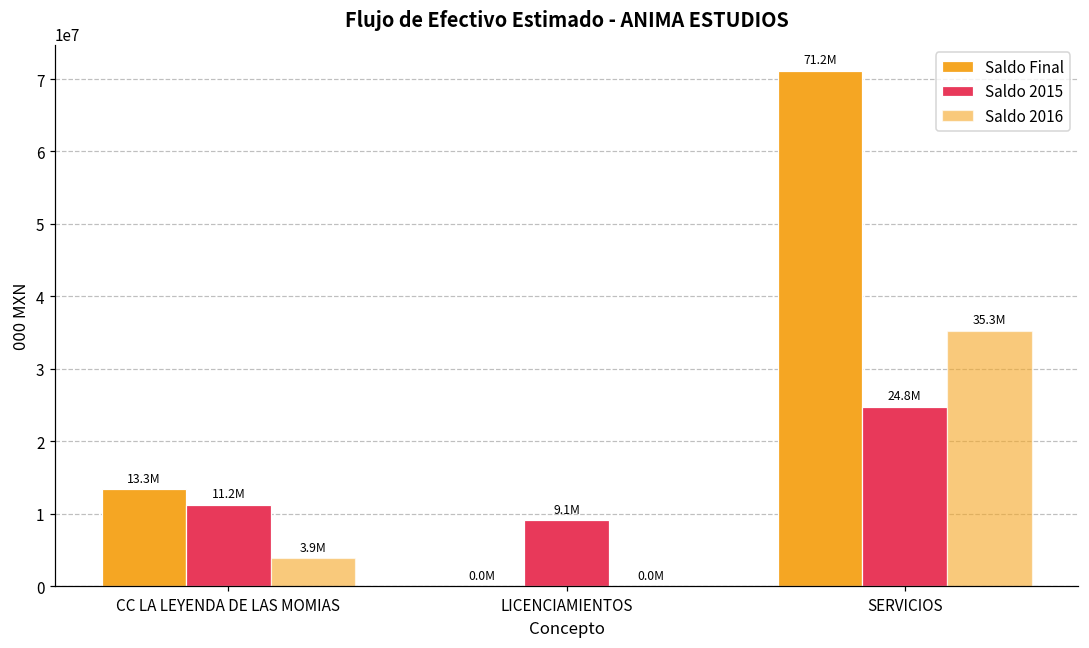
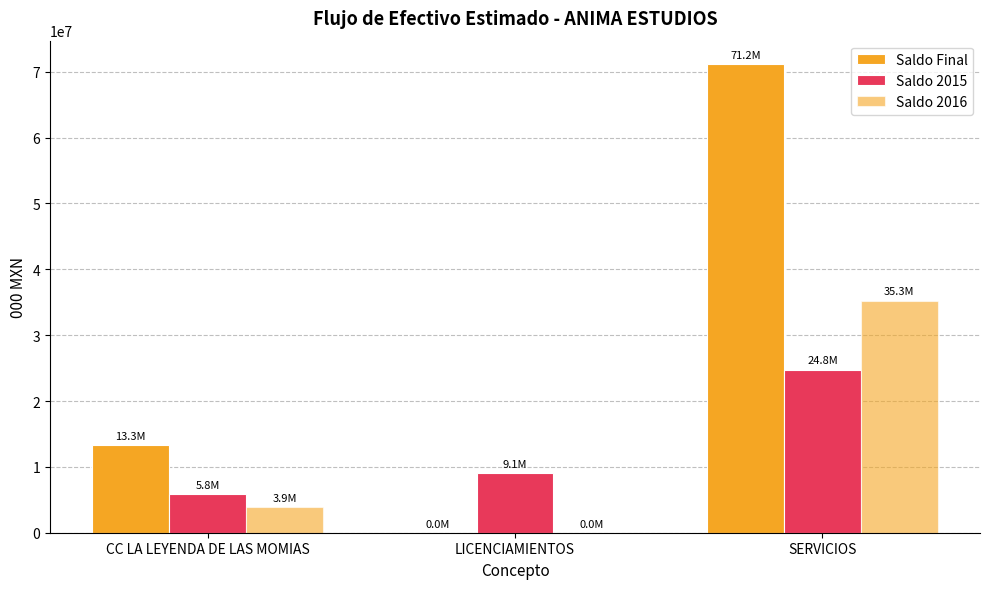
Saldo 2015, CC LA LEYENDA DE LAS MOMIAS: 11.2M -> 5.8M
